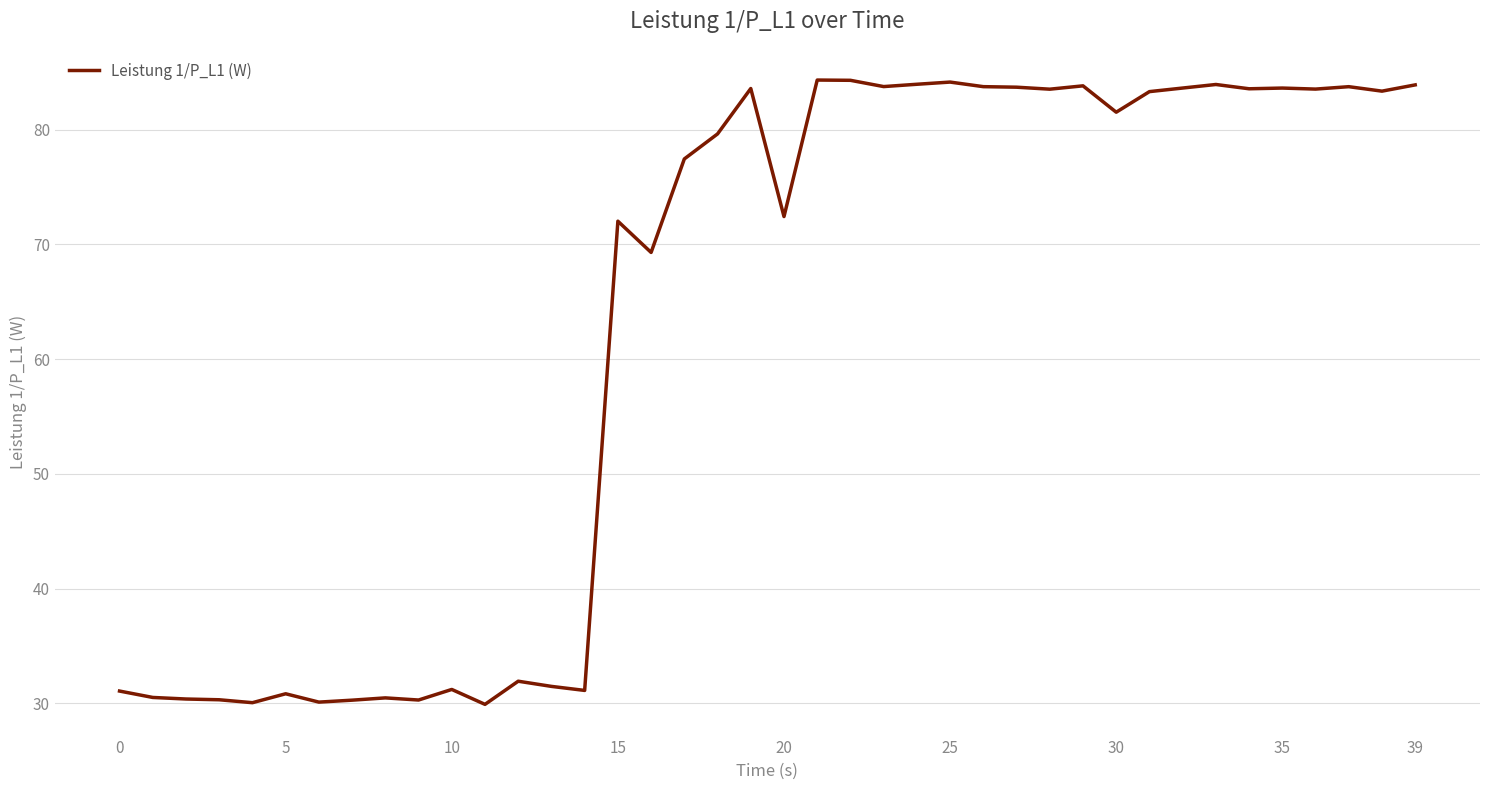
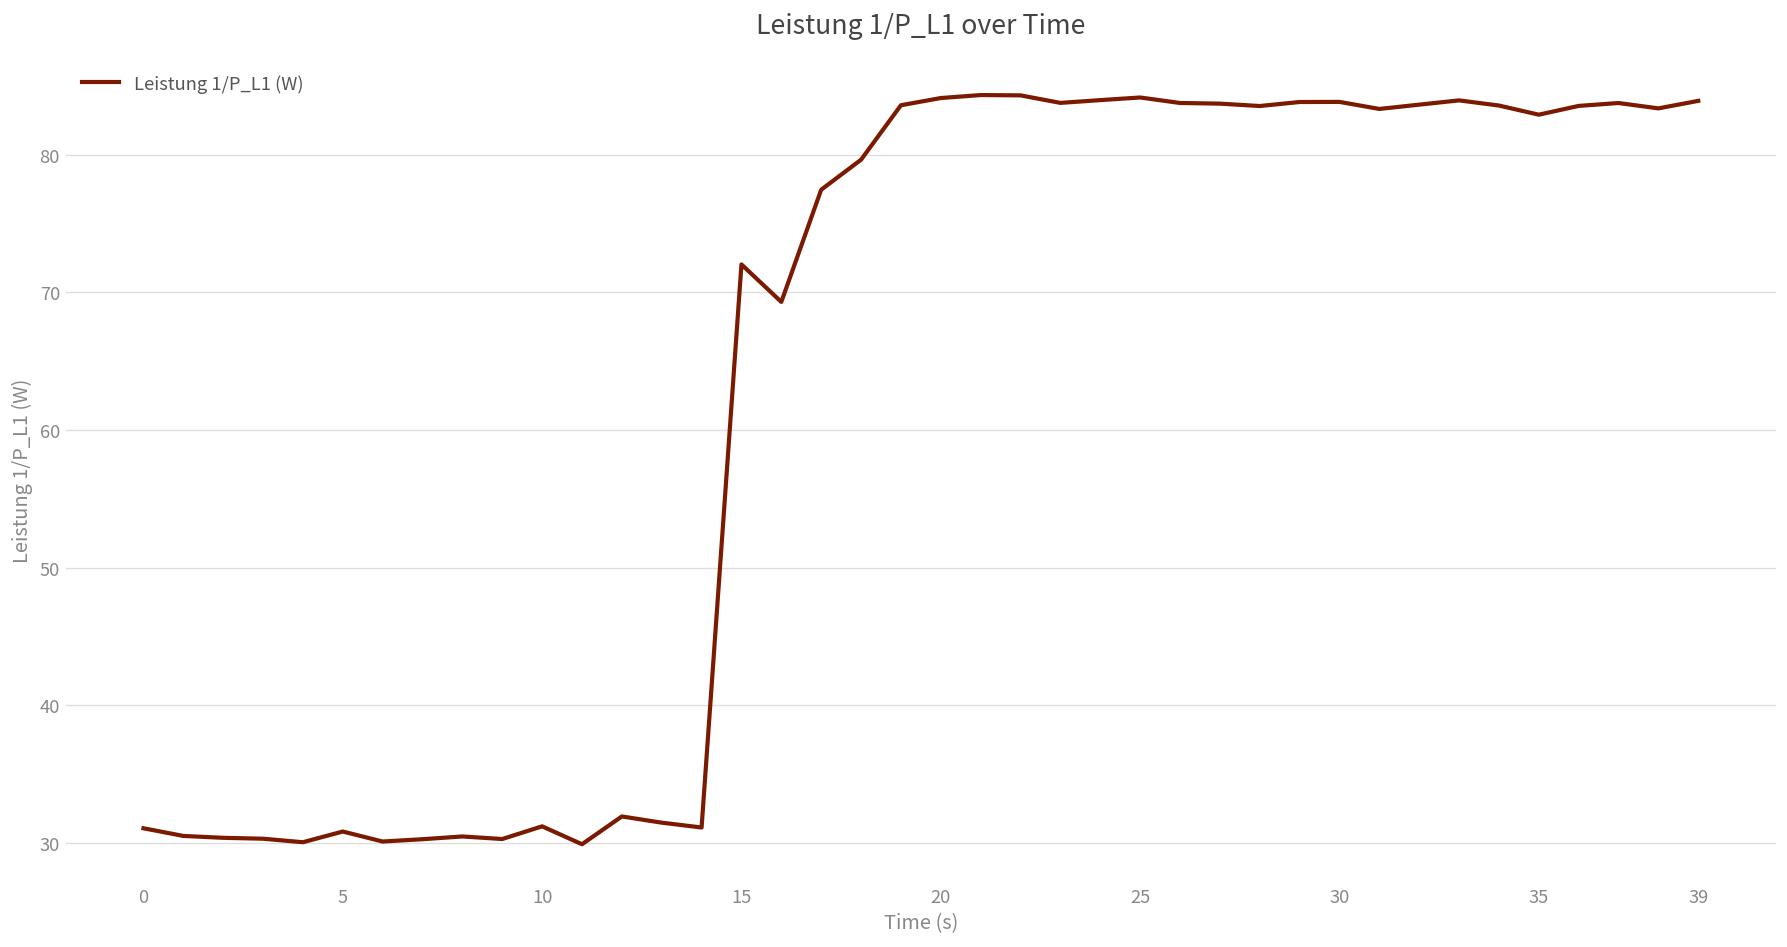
20: 72.4 -> 84.1
30: 81.5 -> 83.8
35: 83.6 -> 82.9
